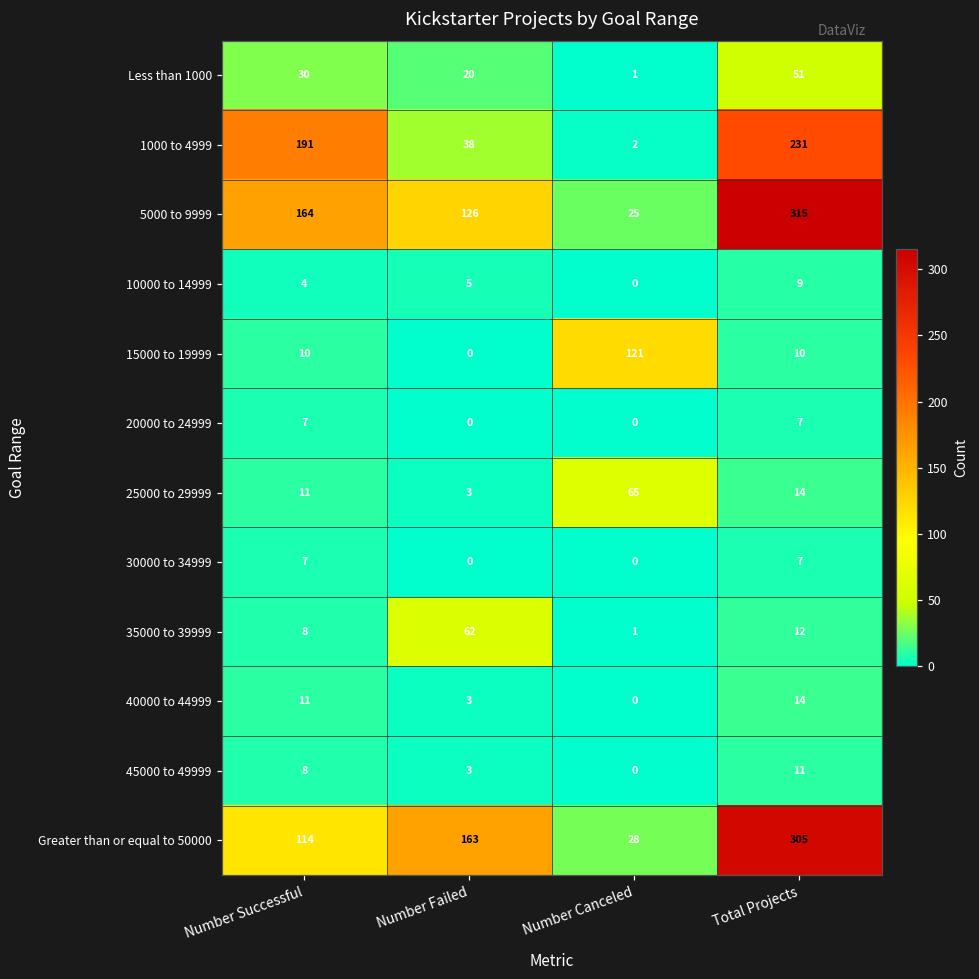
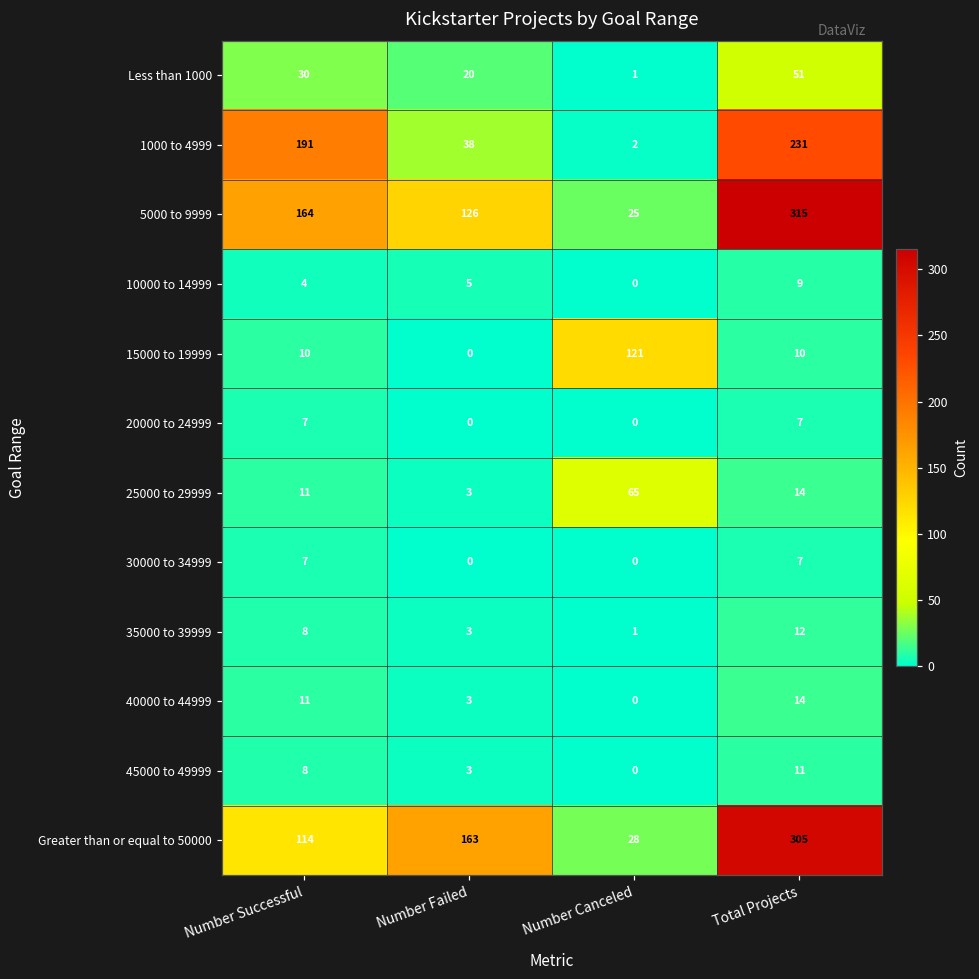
35000 to 39999, Number Failed: 62 -> 3
